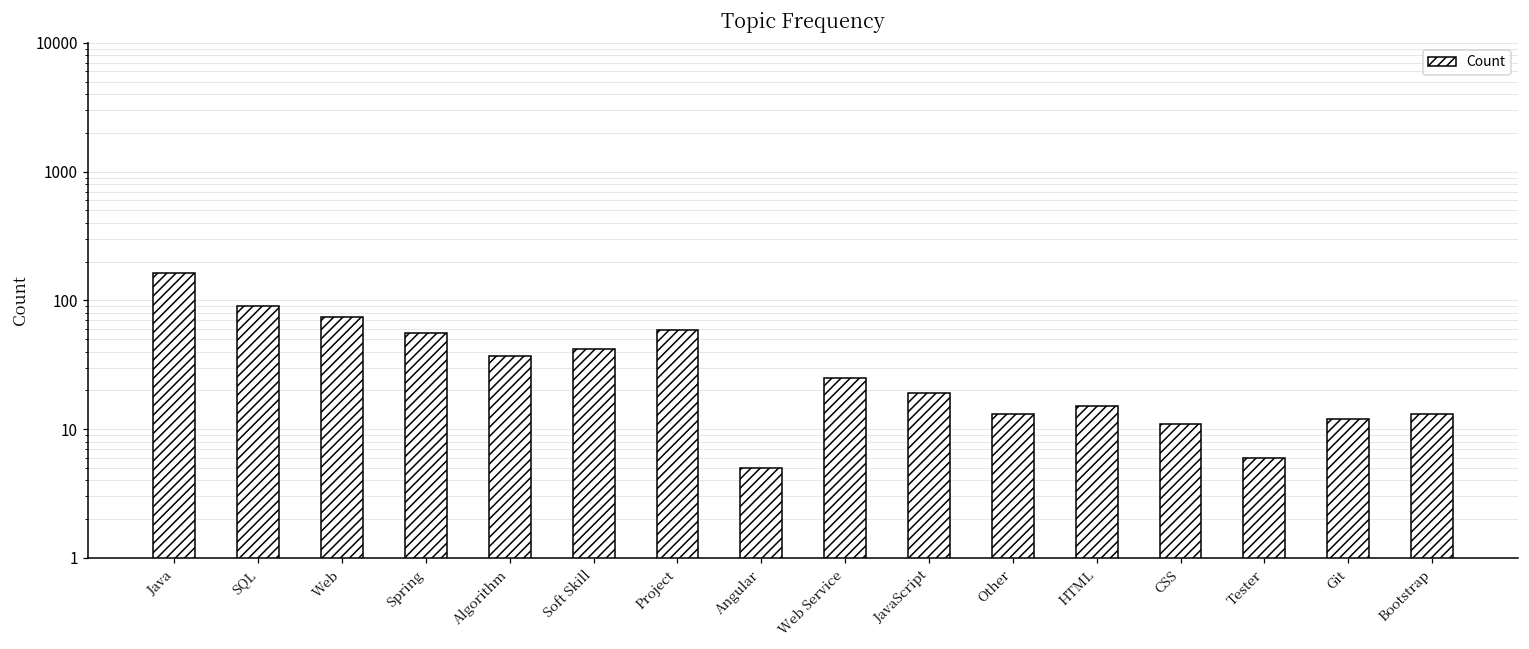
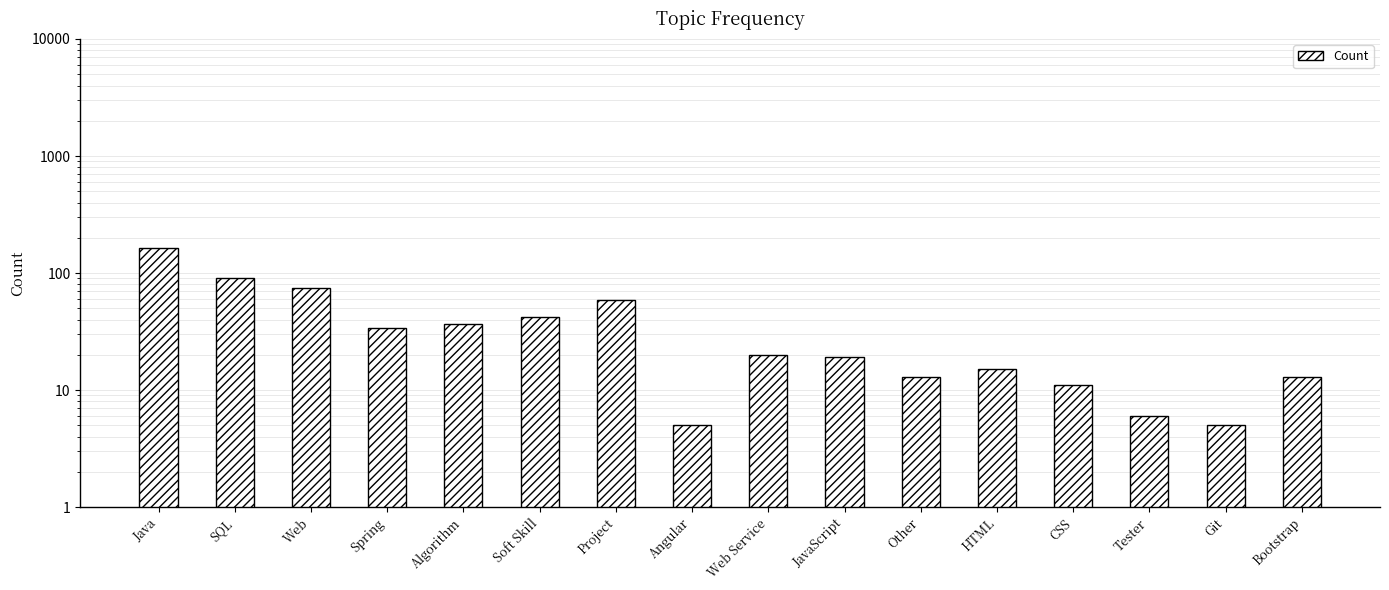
Spring: 60 -> 34
Web Service: 25 -> 20
Git: 12 -> 5
